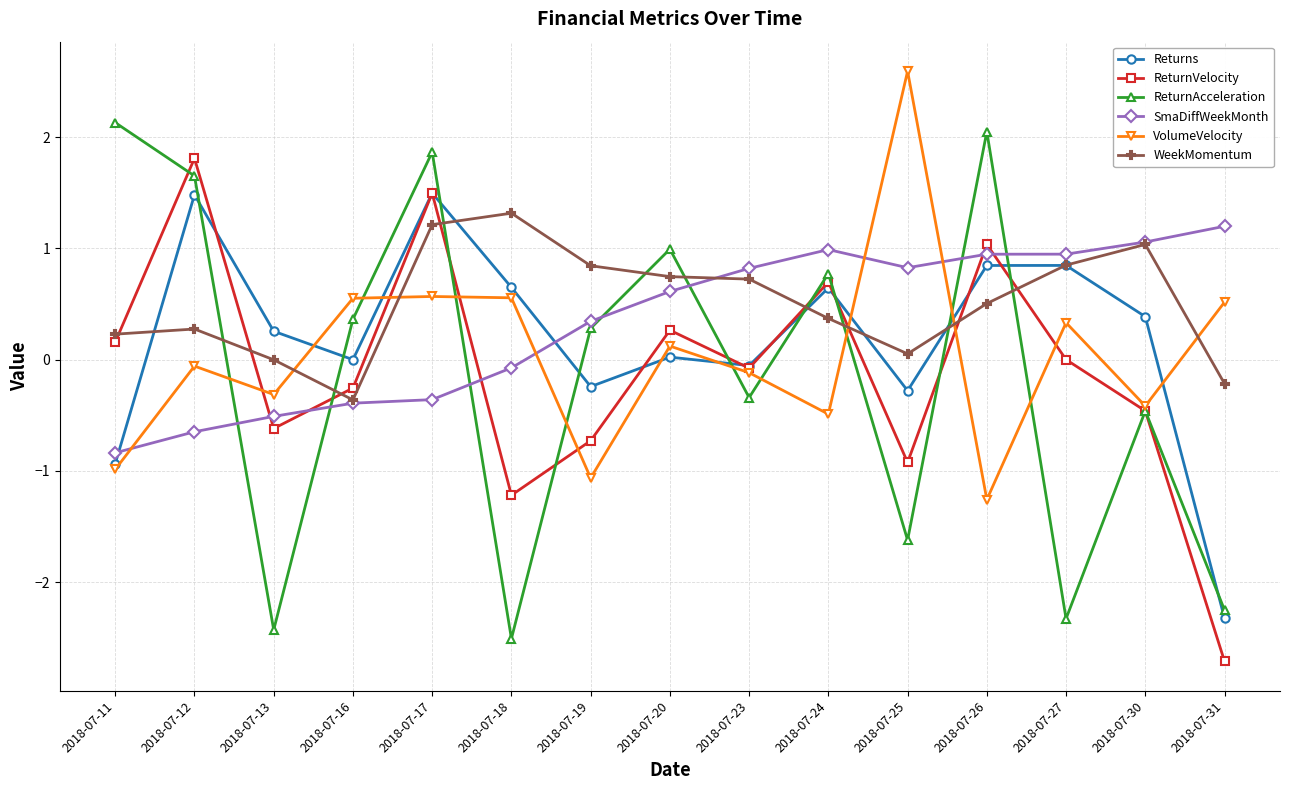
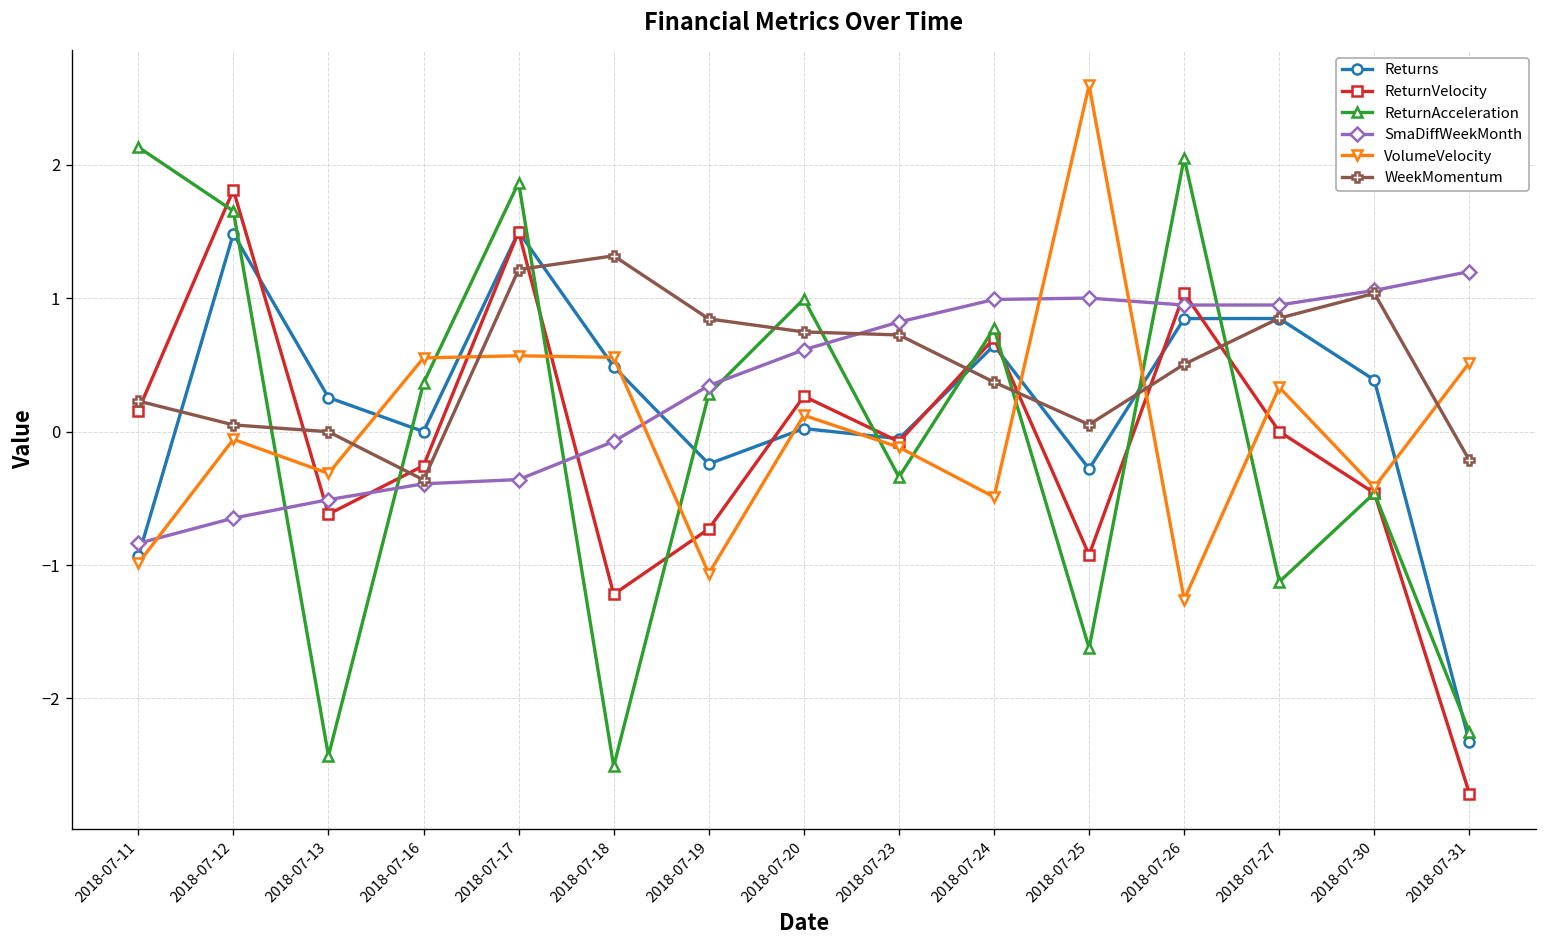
WeekMomentum, 2018-07-12: 0.28 -> 0.05
Returns, 2018-07-18: 0.65 -> 0.49
SmaDiffWeekMonth, 2018-07-25: 0.83 -> 1.00
ReturnAcceleration, 2018-07-27: -2.33 -> -1.13
